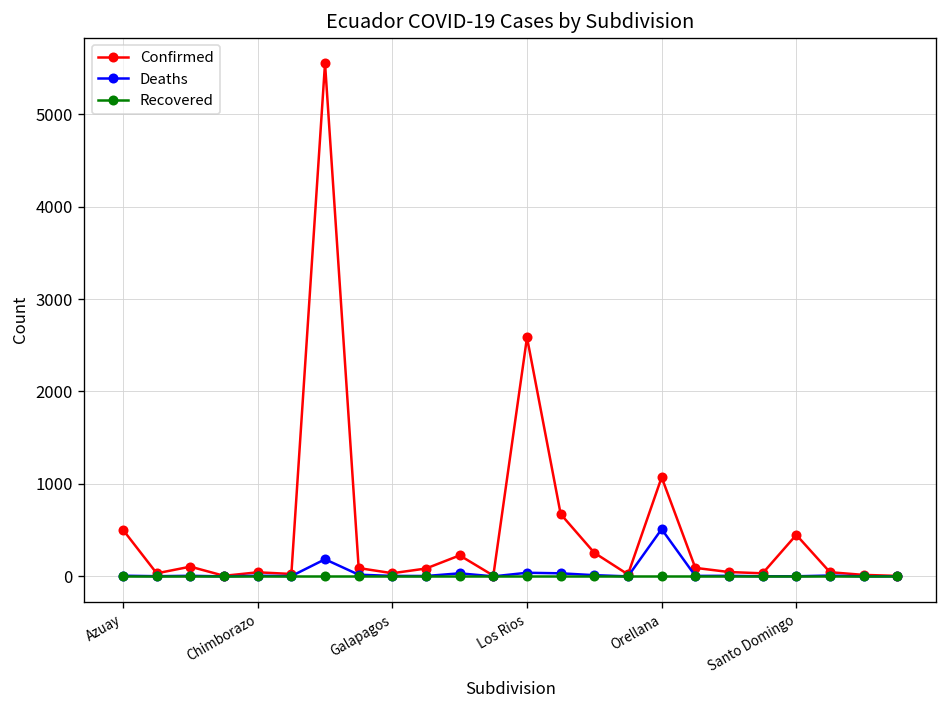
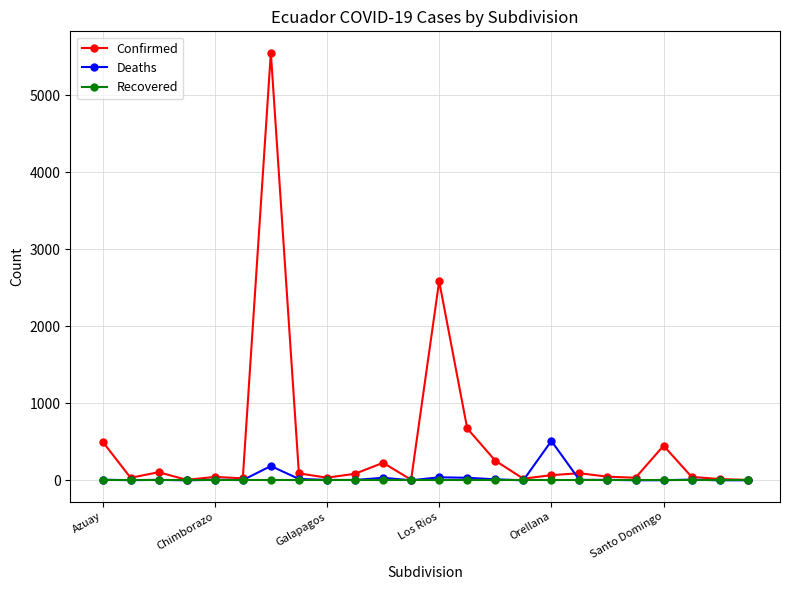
Confirmed, Orellana: 1100 -> 100
